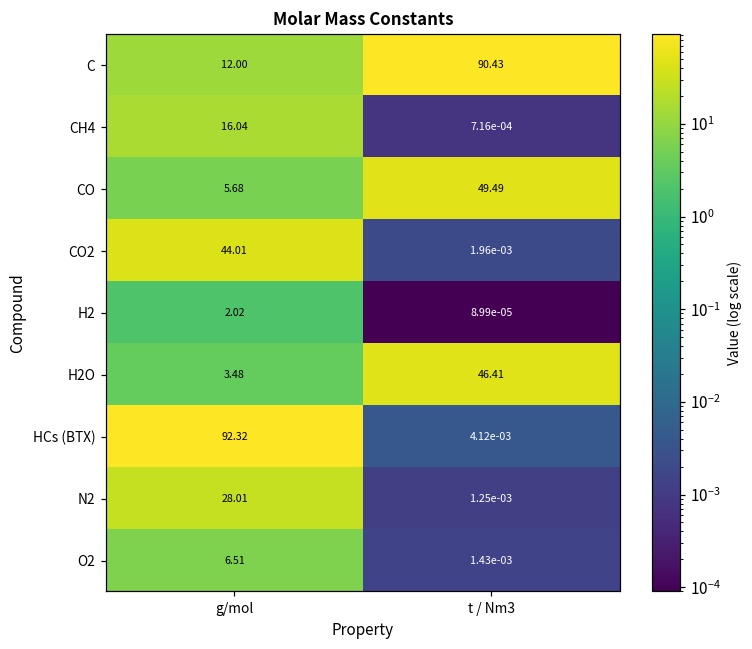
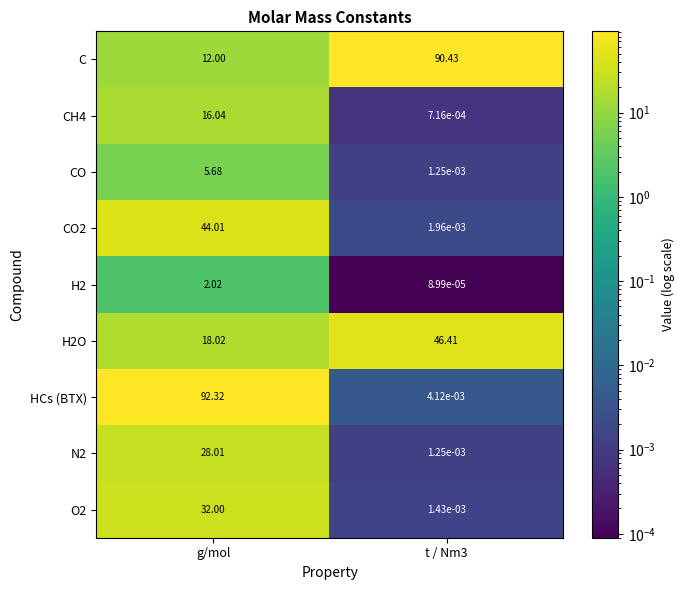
CO, t / Nm3: 49.49 -> 1.25e-03
H2O, g/mol: 3.48 -> 18.02
O2, g/mol: 6.51 -> 32.00
